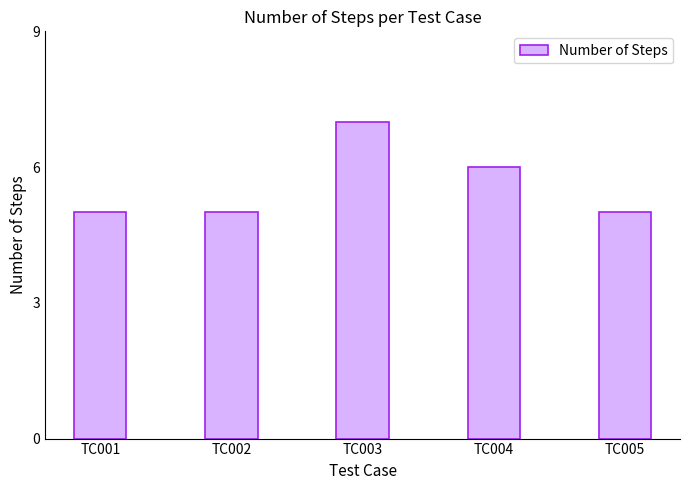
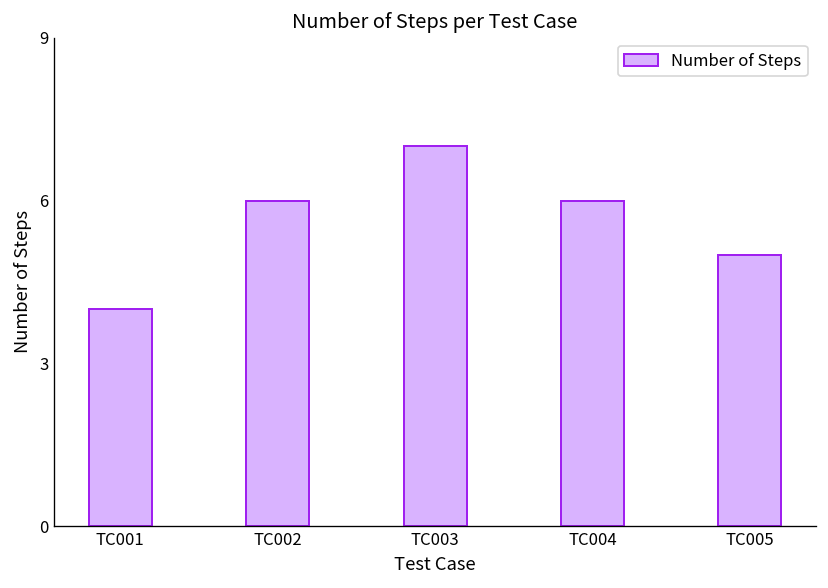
TC001: 5 -> 4
TC002: 5 -> 6
